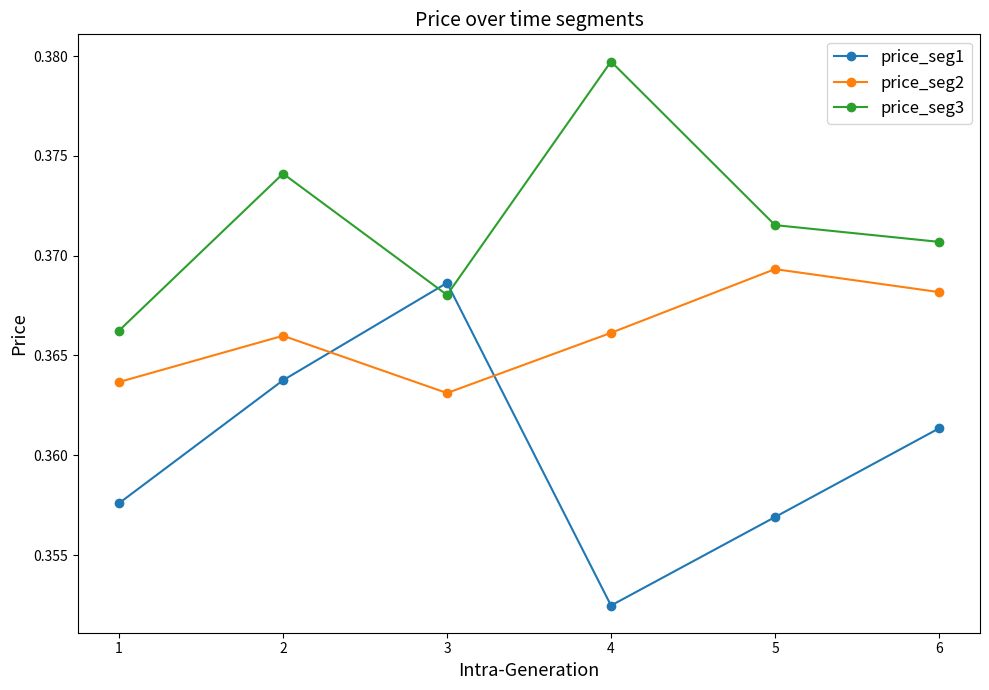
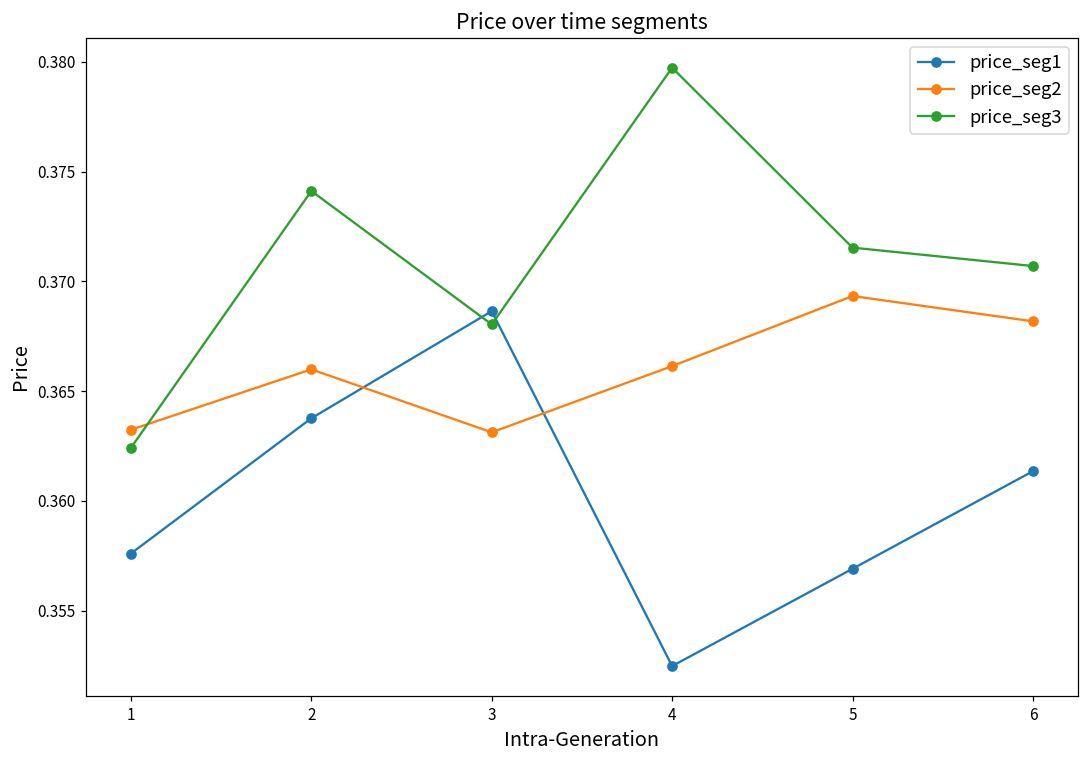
price_seg2, 1: 0.3637 -> 0.3632
price_seg3, 1: 0.3662 -> 0.3624
